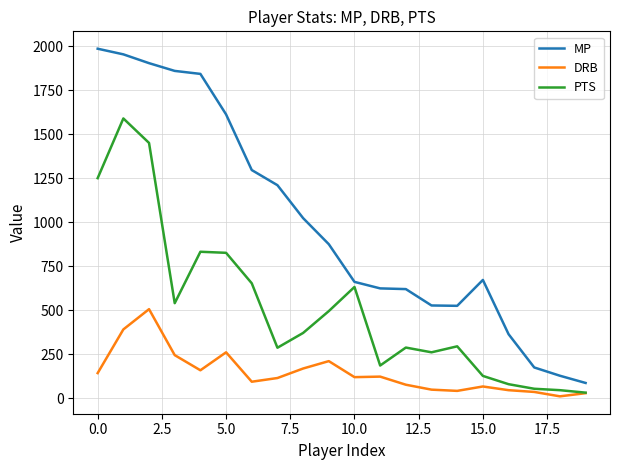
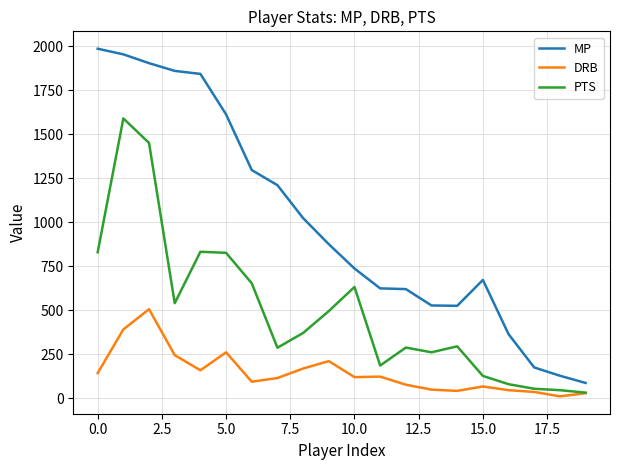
PTS, 0.0: 1250 -> 830
MP, 10.0: 660 -> 740
